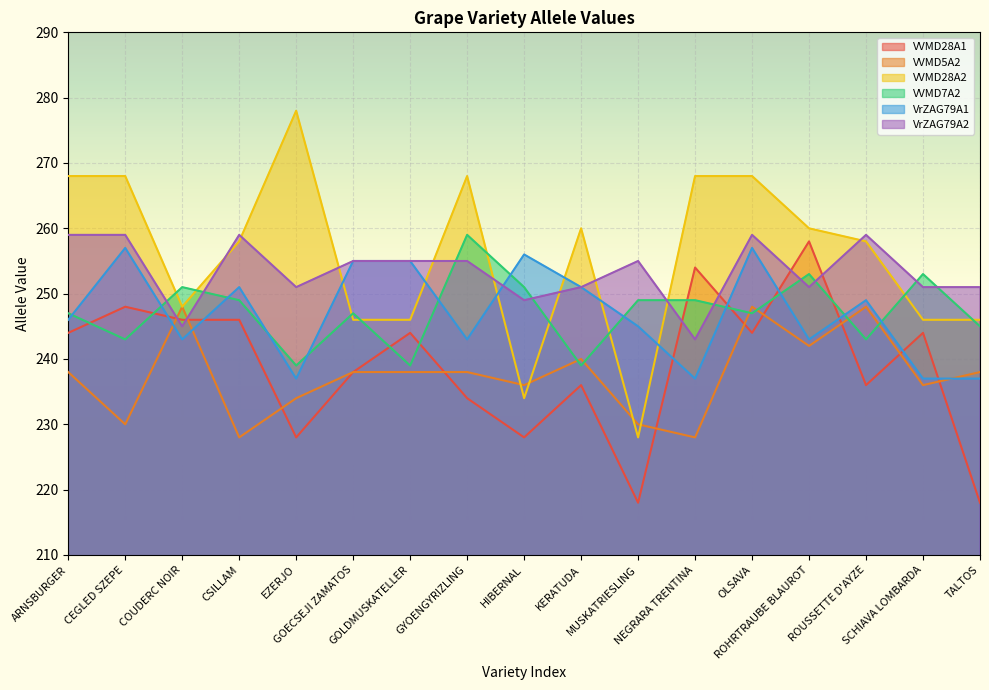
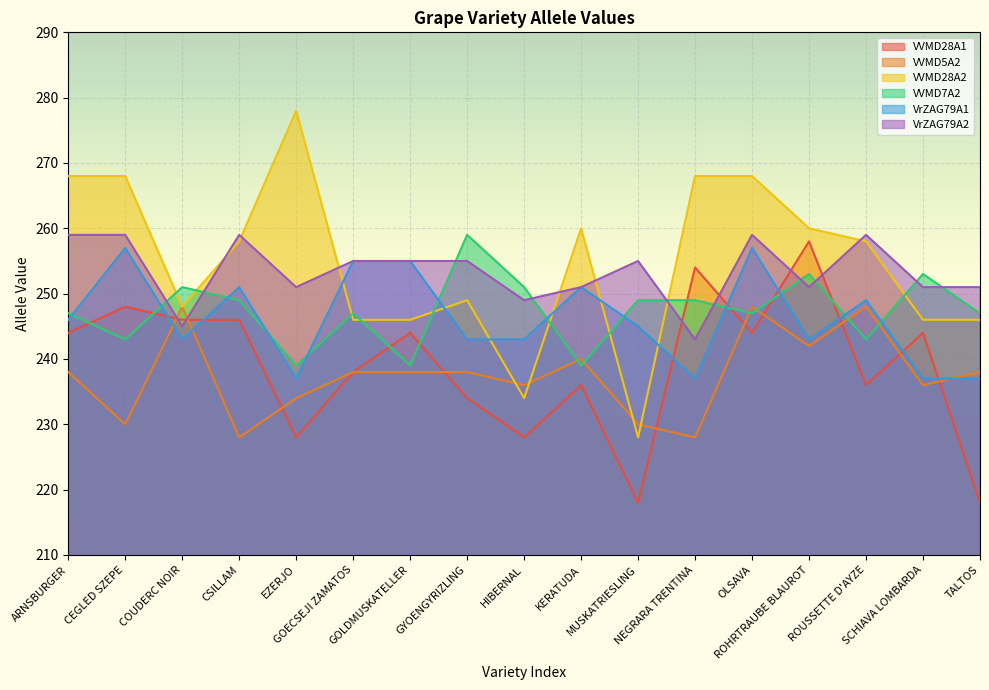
VVMD28A2, GYOENGYRIZLING: 268 -> 249
VrZAG79A1, HIBERNAL: 256 -> 243
VVMD7A2, TALTOS: 245 -> 247
